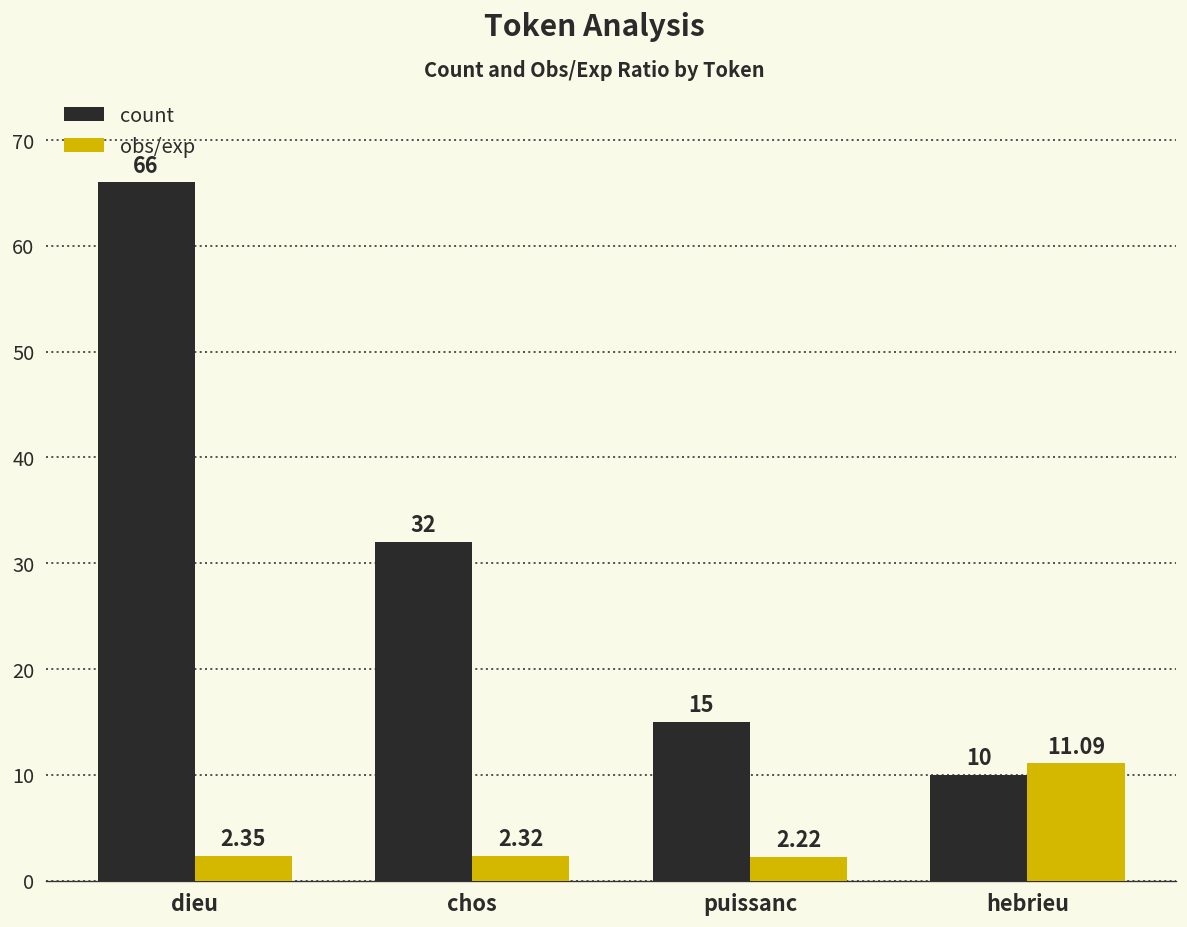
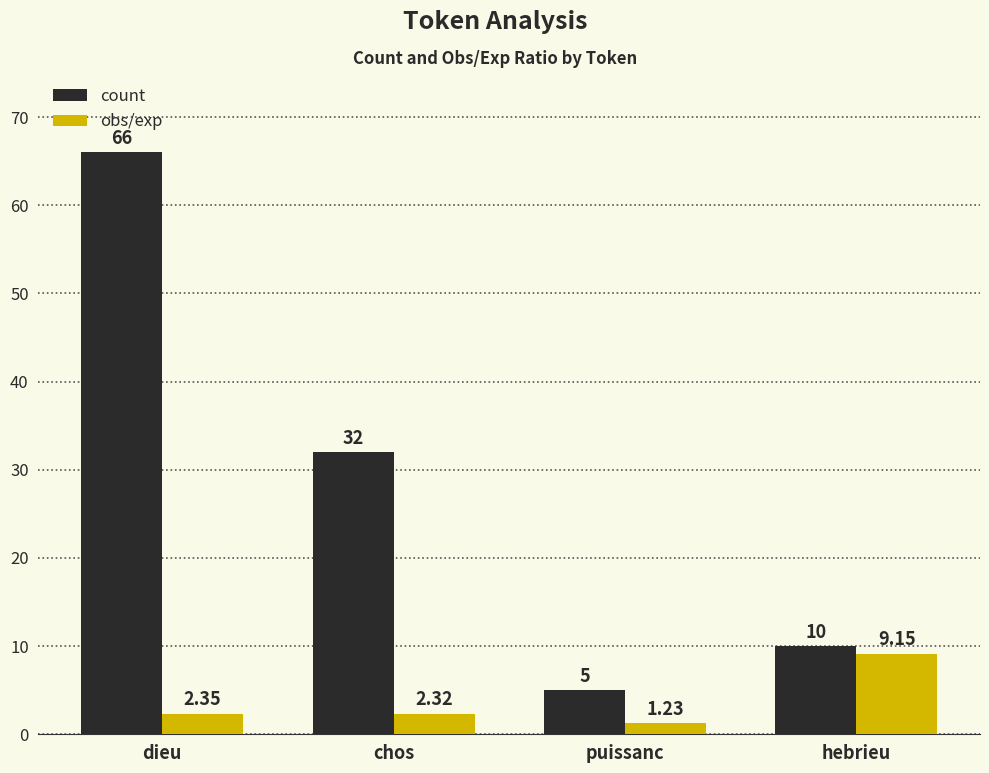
count, puissanc: 15 -> 5
obs/exp, puissanc: 2.22 -> 1.23
obs/exp, hebrieu: 11.09 -> 9.15
